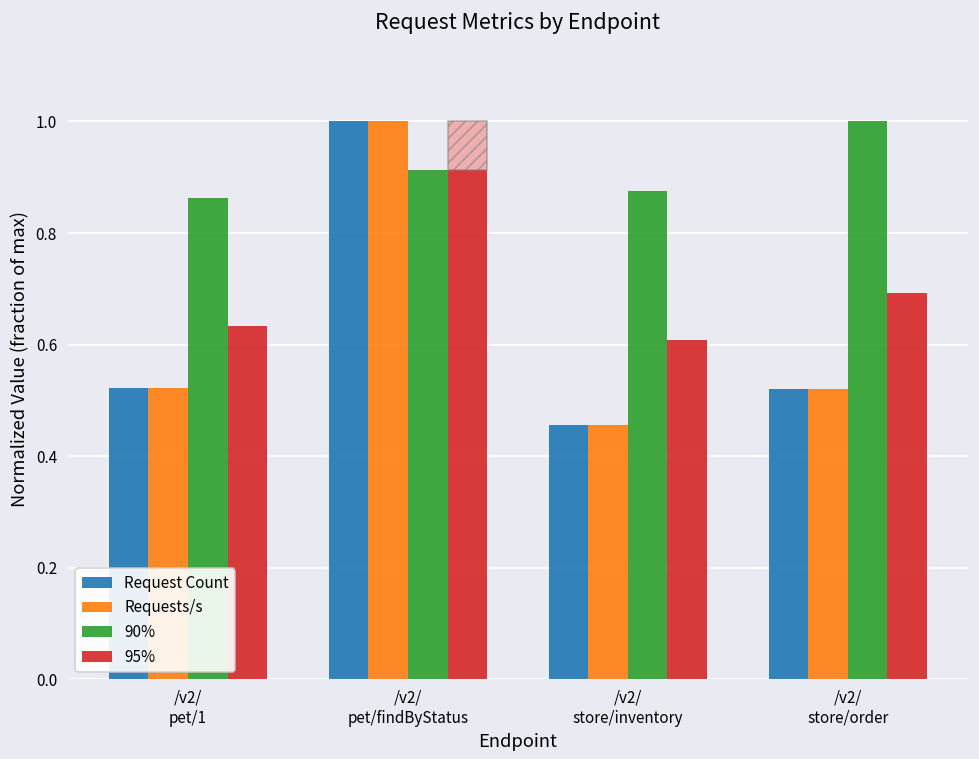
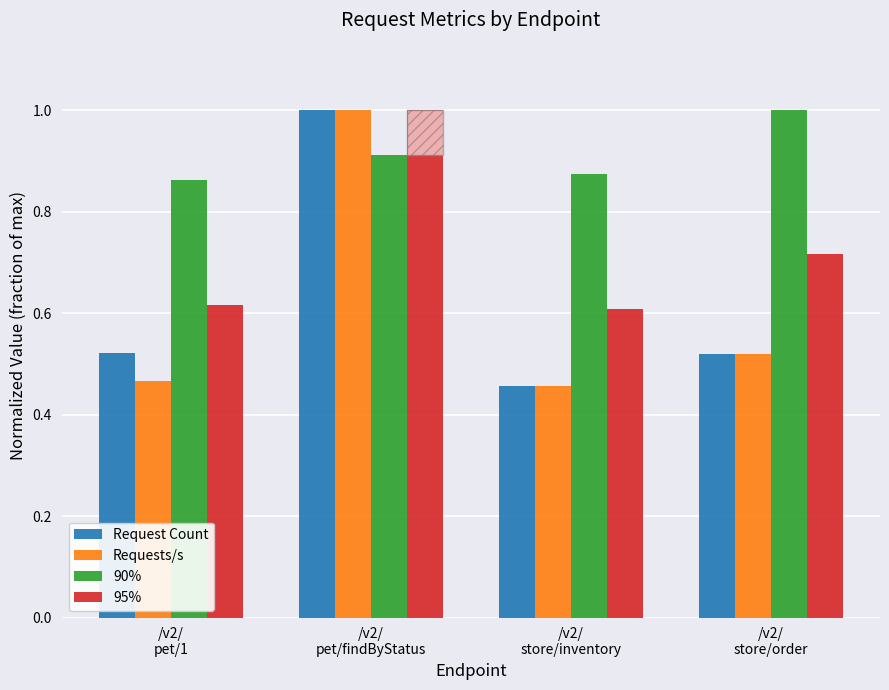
Requests/s, /v2/ pet/1: 0.52 -> 0.47
95%, /v2/ pet/1: 0.63 -> 0.62
95%, /v2/ store/order: 0.69 -> 0.72
